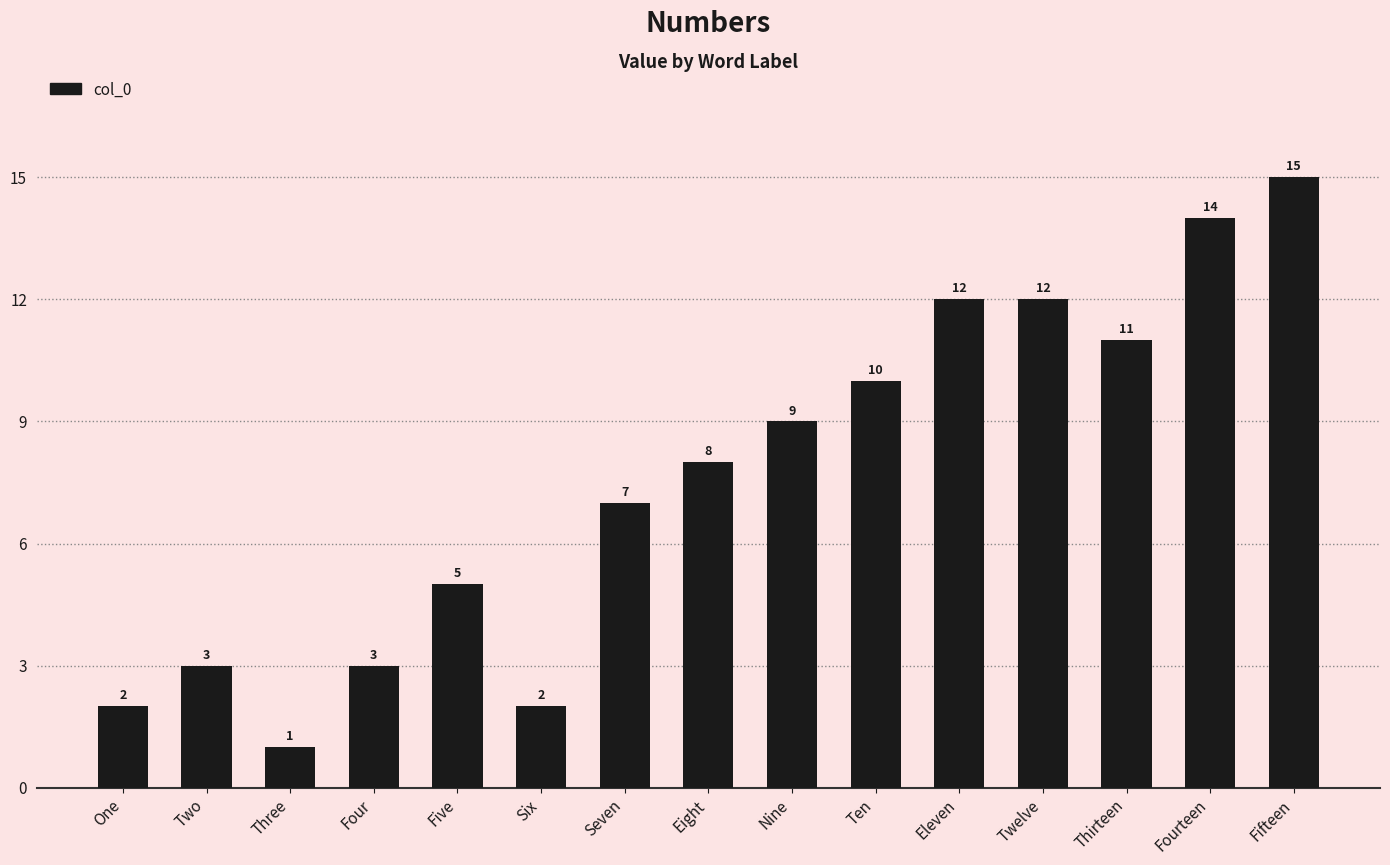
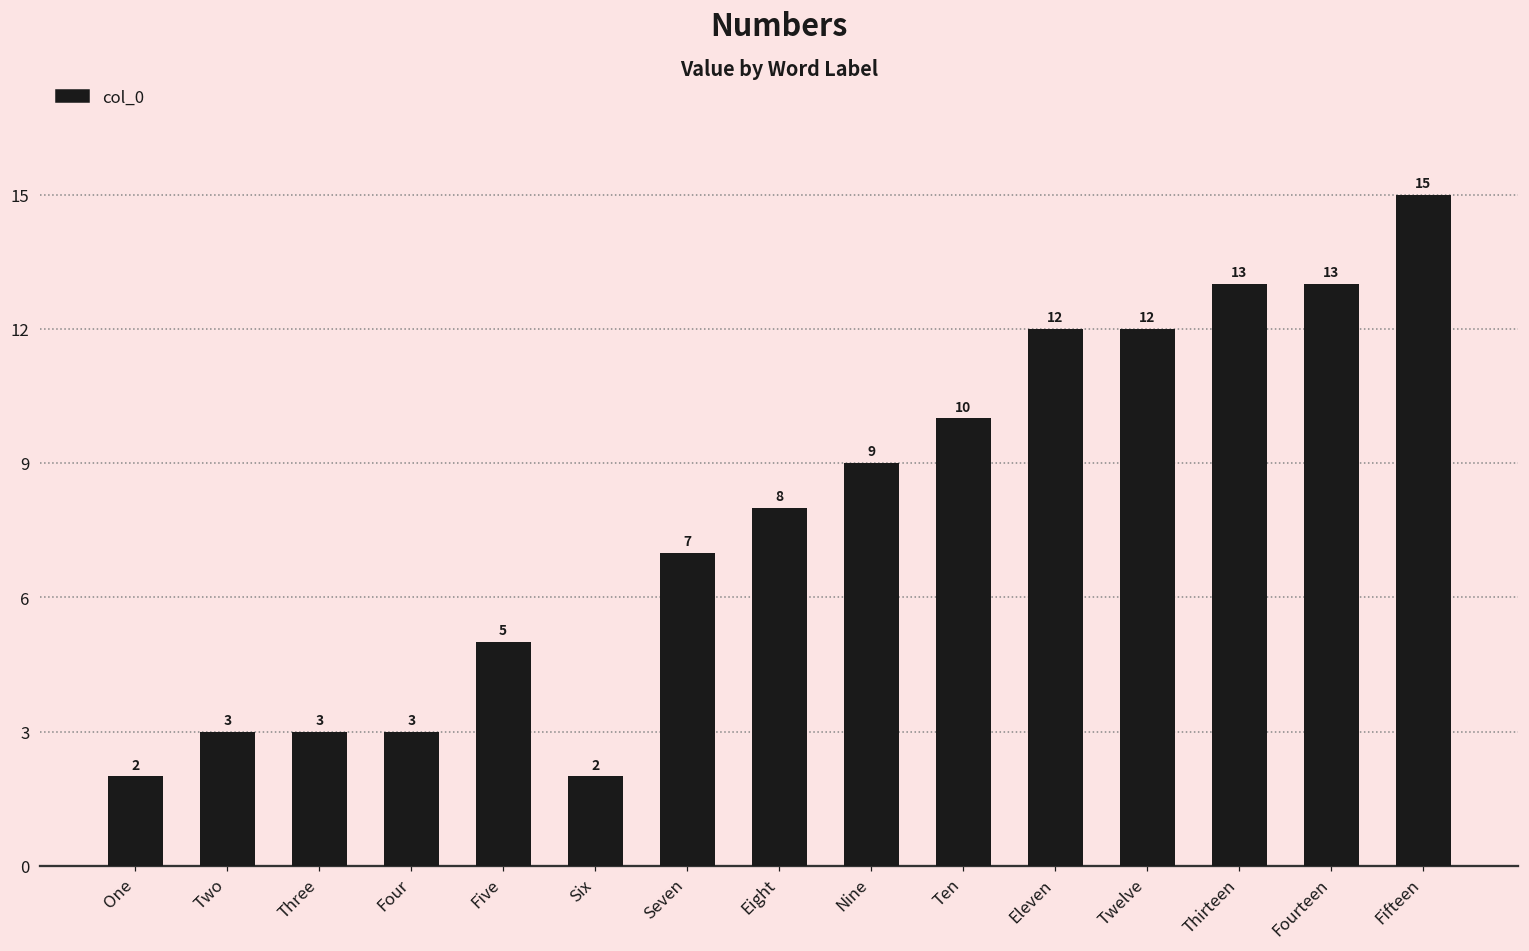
Three: 1 -> 3
Thirteen: 11 -> 13
Fourteen: 14 -> 13
